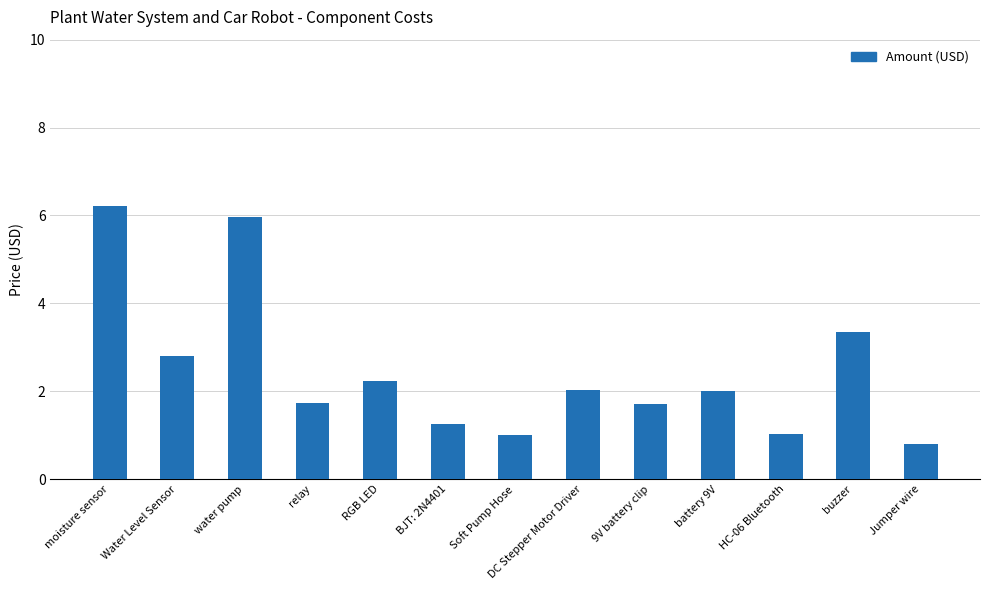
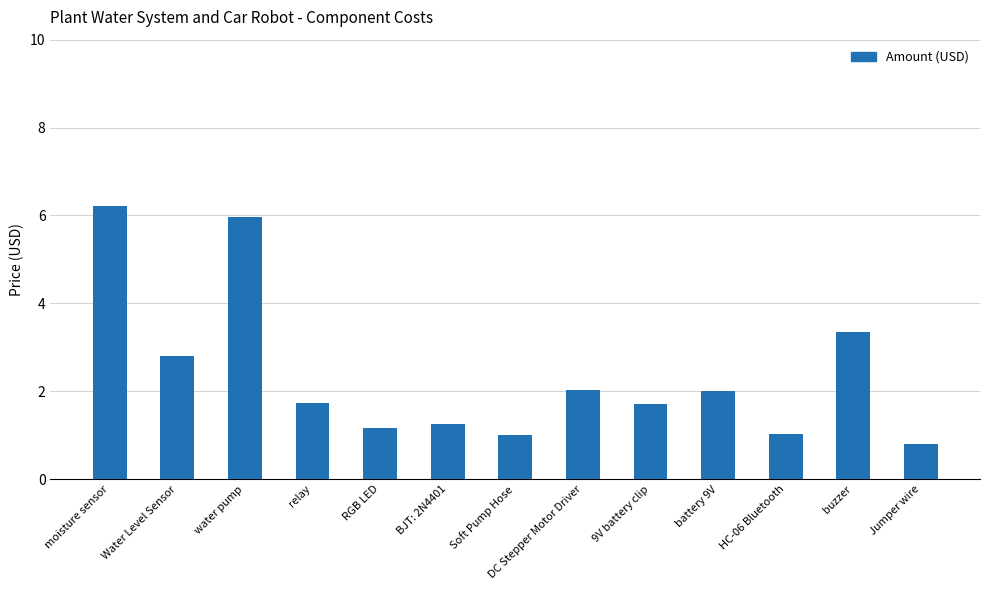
RGB LED: 2.2 -> 1.2
